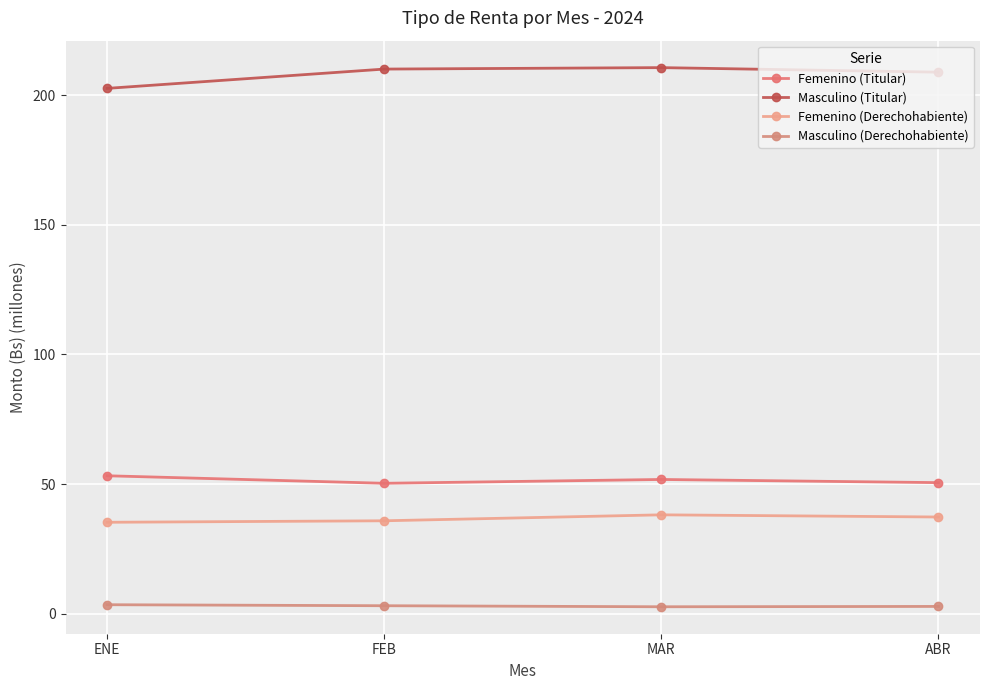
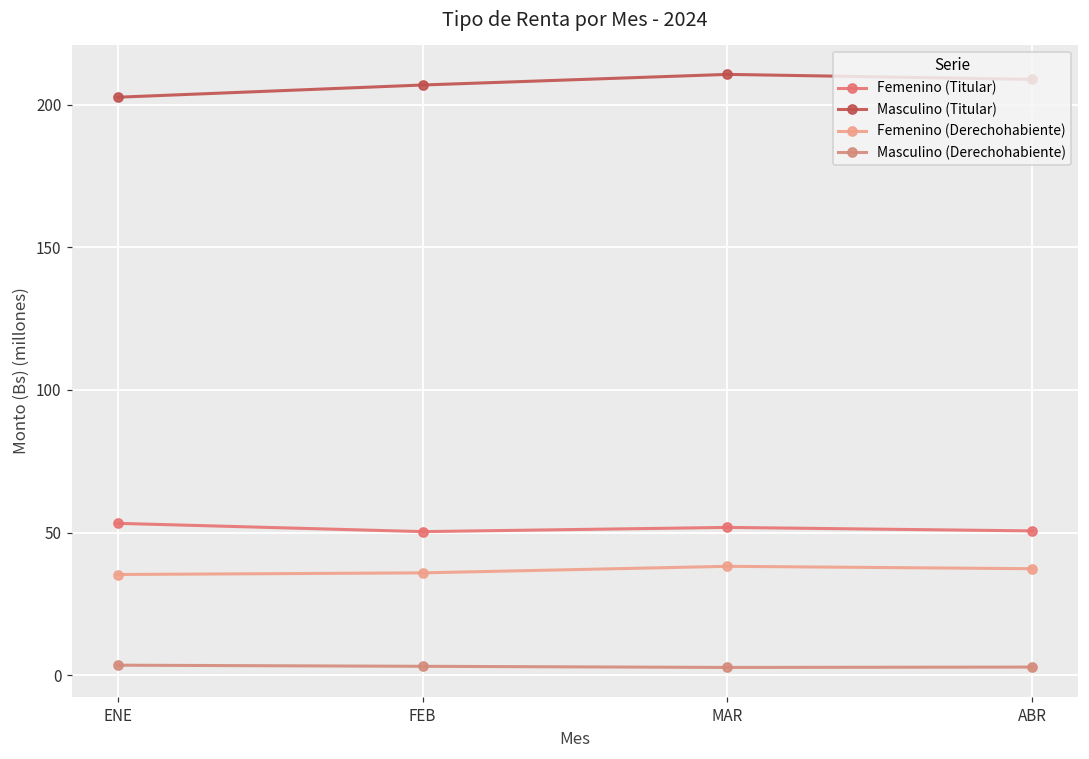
Masculino (Titular), FEB: 210 -> 207
